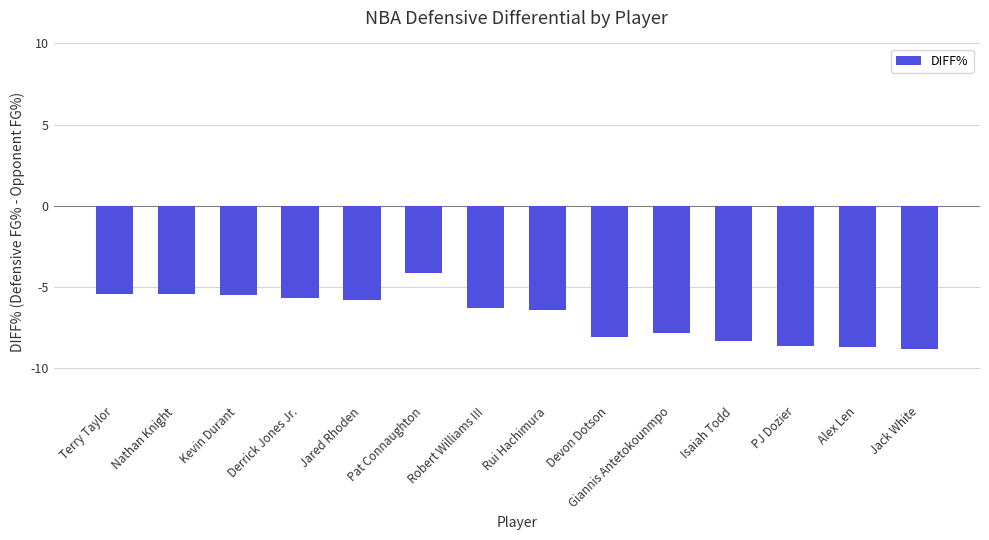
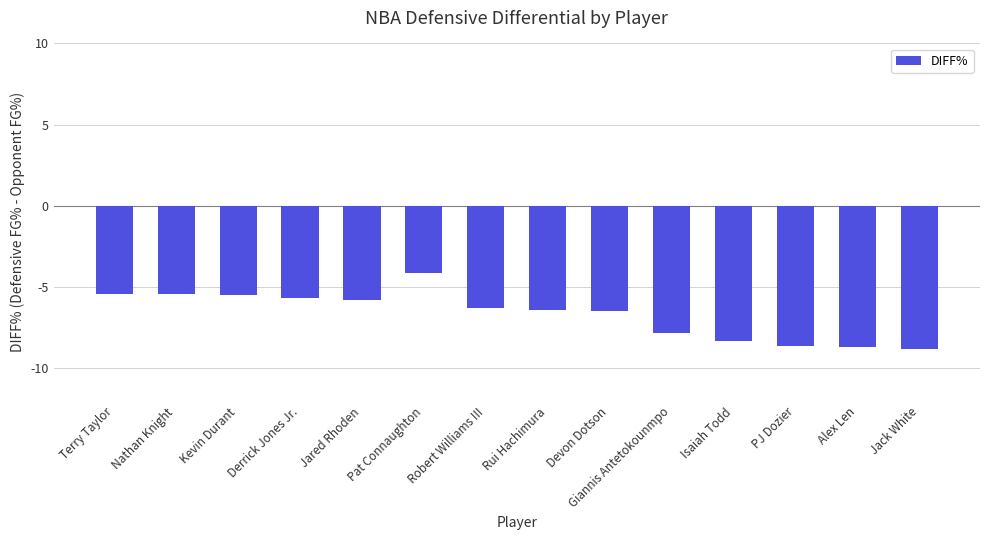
Devon Dotson: -8.1 -> -6.5
